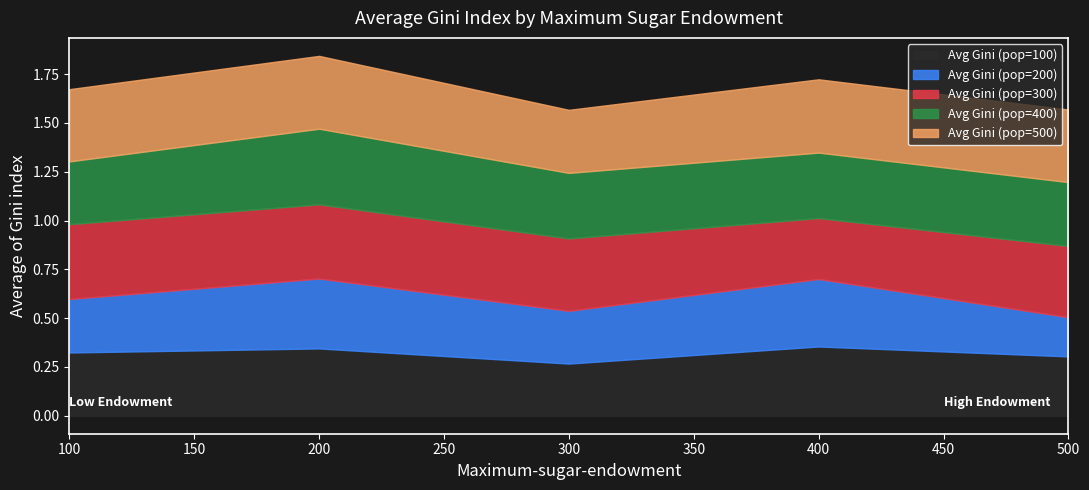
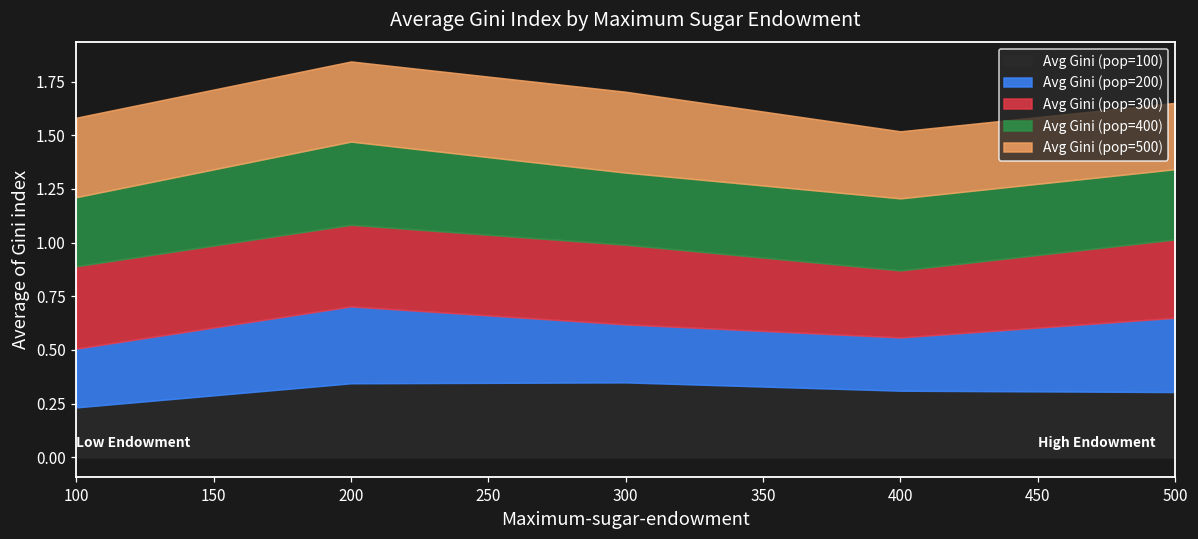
Avg Gini (pop=100), 100: 0.32 -> 0.23
Avg Gini (pop=100), 300: 0.27 -> 0.35
Avg Gini (pop=500), 300: 0.32 -> 0.38
Avg Gini (pop=100), 400: 0.35 -> 0.31
Avg Gini (pop=200), 400: 0.35 -> 0.25
Avg Gini (pop=500), 400: 0.38 -> 0.31
Avg Gini (pop=200), 500: 0.20 -> 0.35
Avg Gini (pop=500), 500: 0.37 -> 0.31
